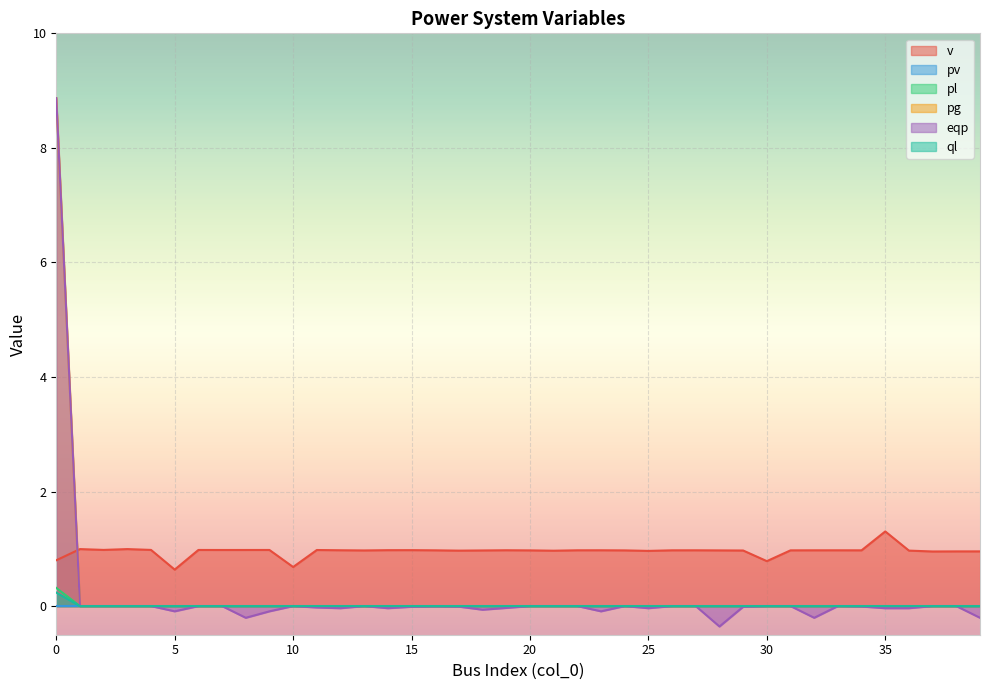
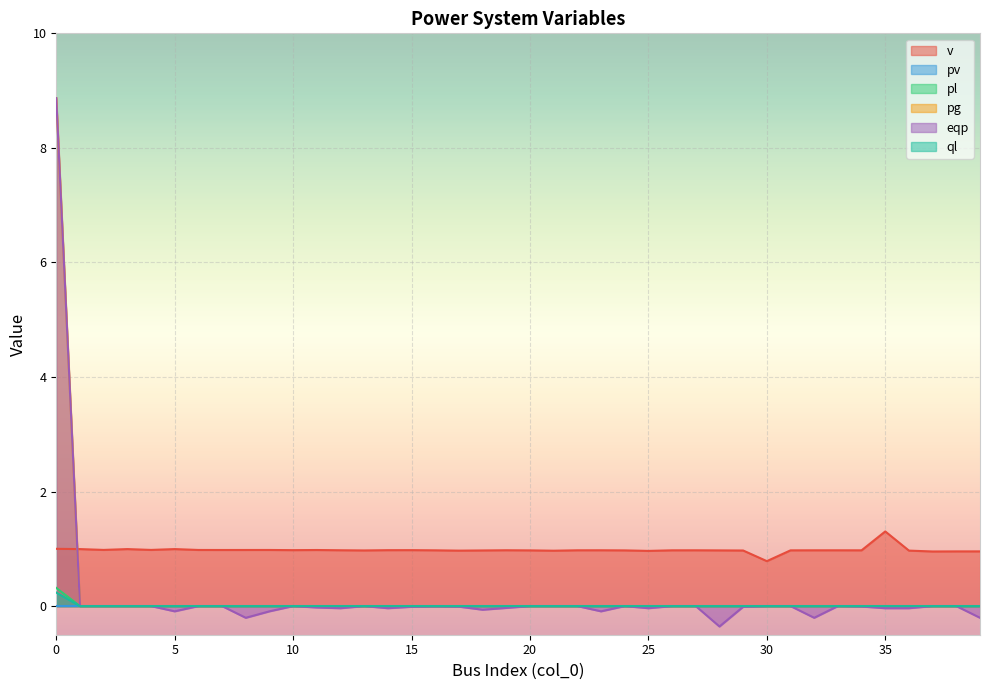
v, 0: 0.8 -> 1.0
v, 5: 0.6 -> 1.0
v, 10: 0.7 -> 1.0
